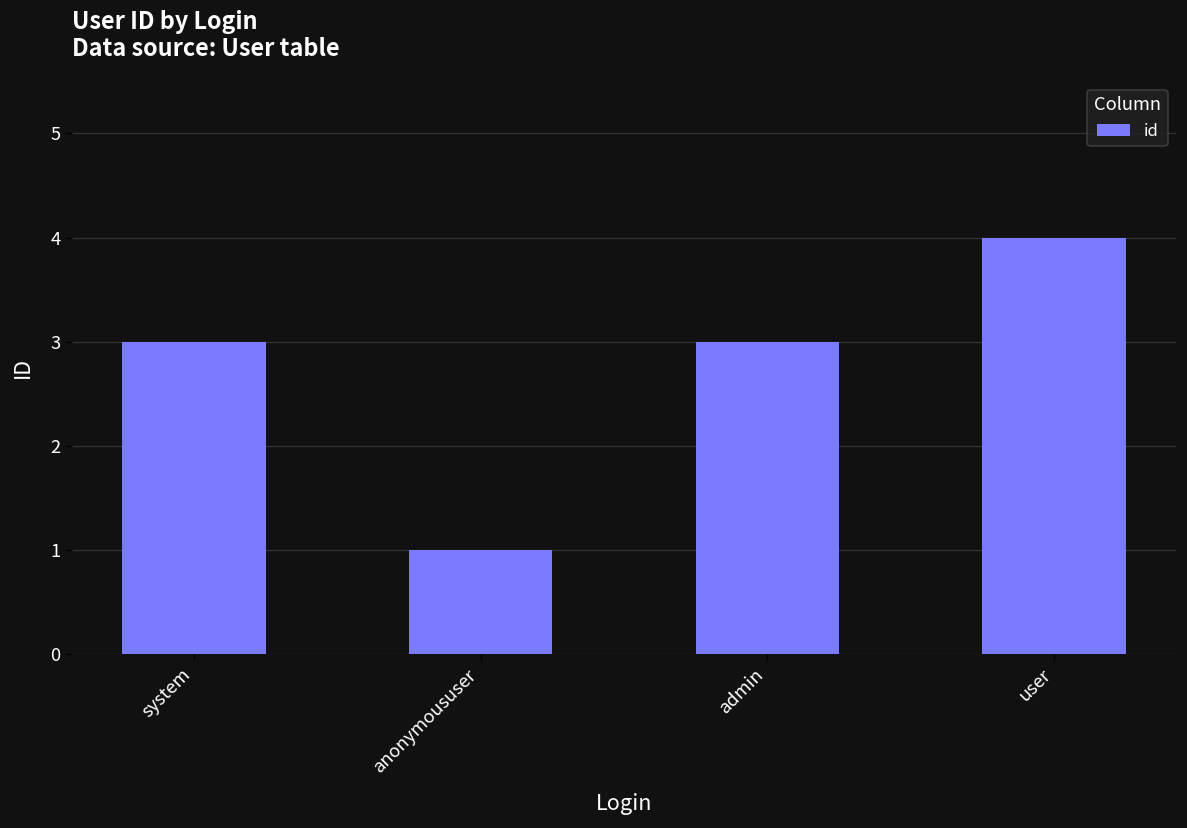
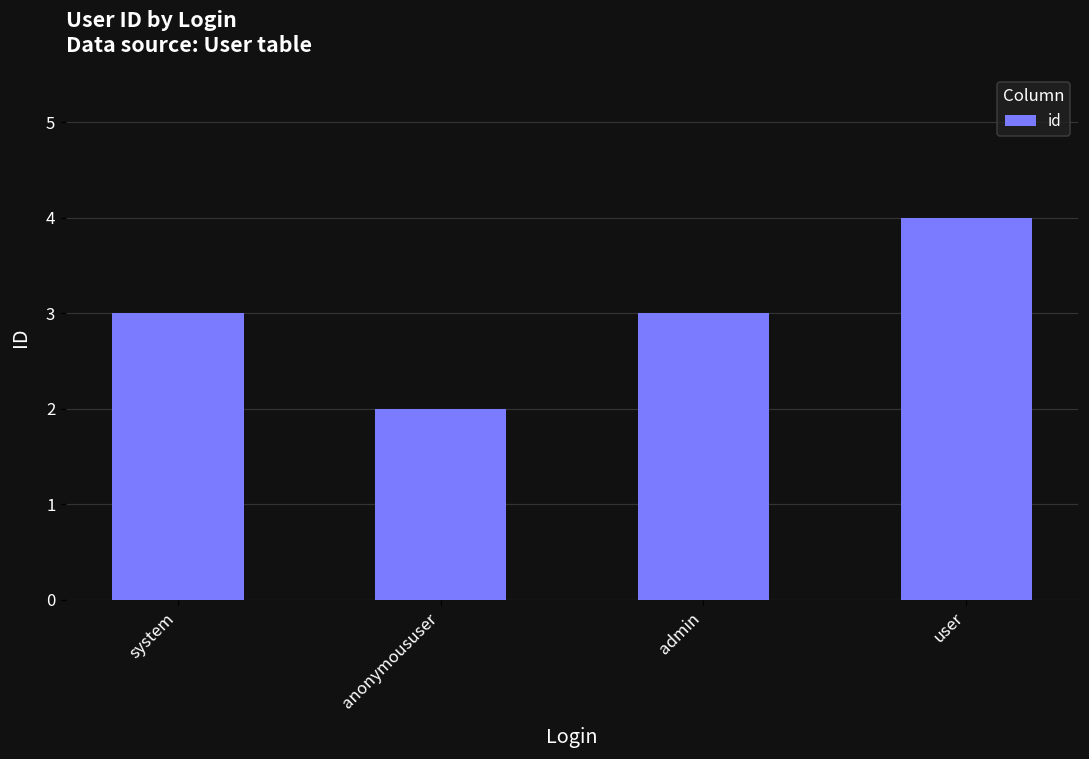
anonymoususer: 1 -> 2
